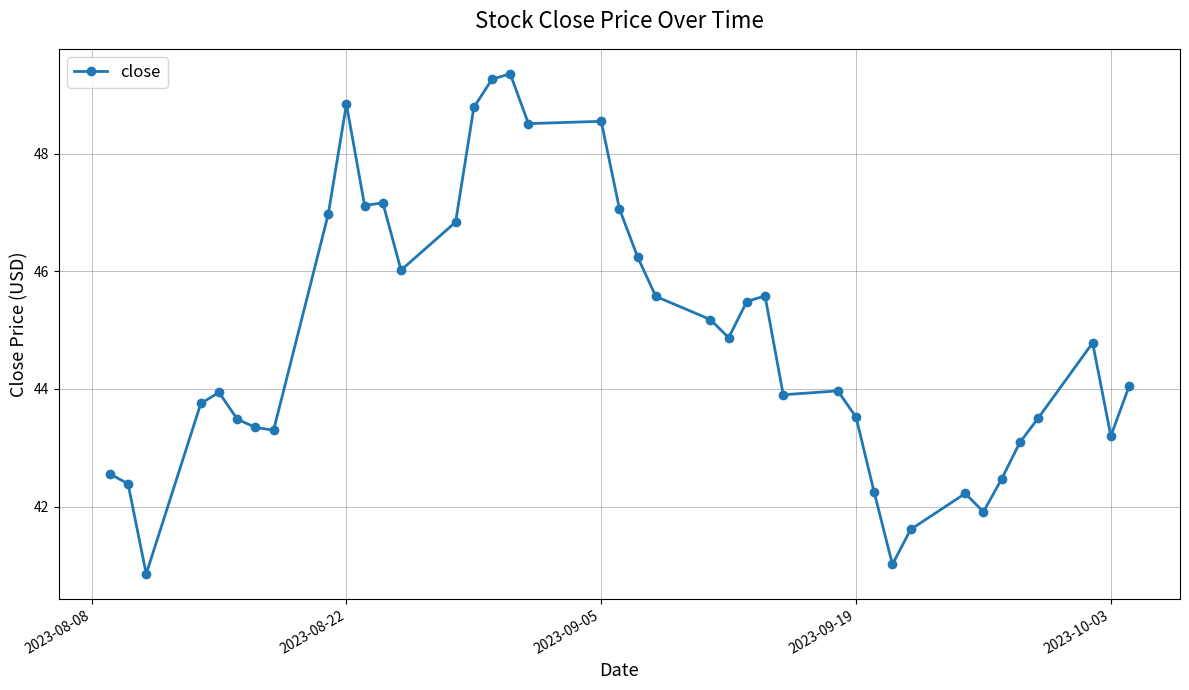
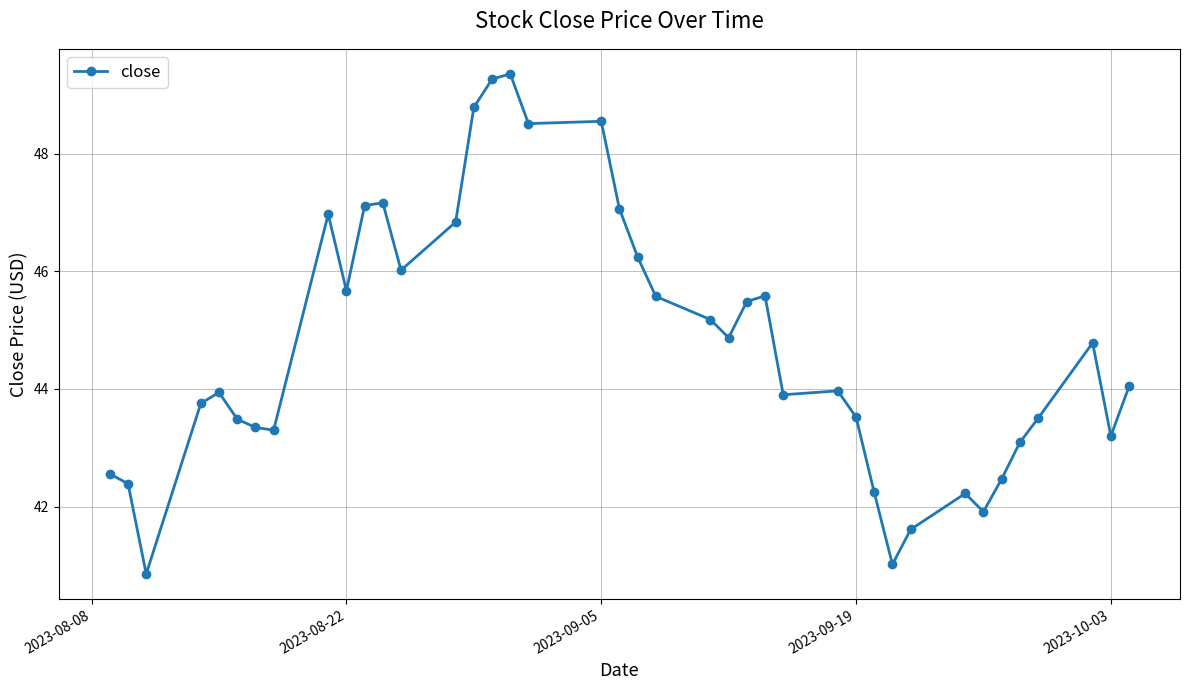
2023-08-22: 48.8 -> 45.7
